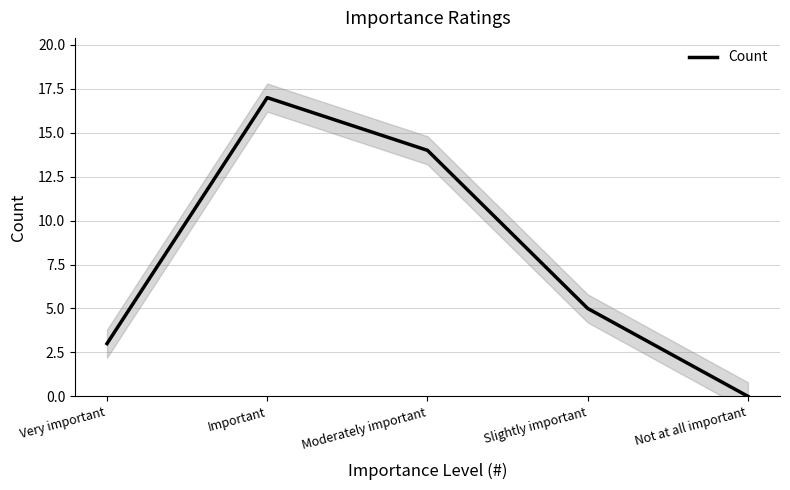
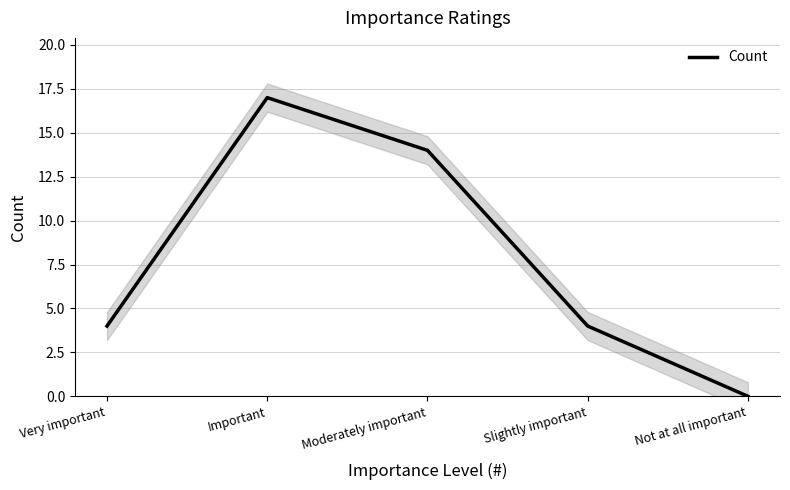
Count, Very important: 3 -> 4
Count, Slightly important: 5 -> 4
